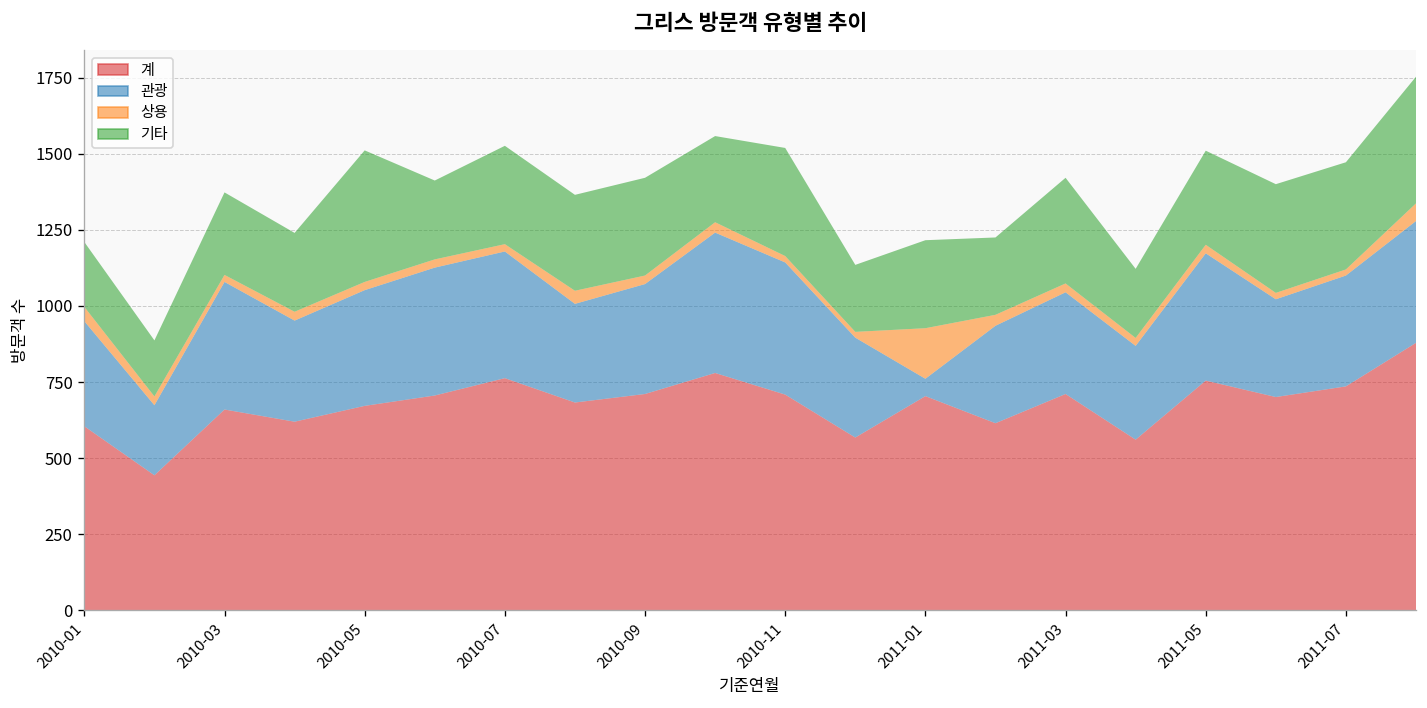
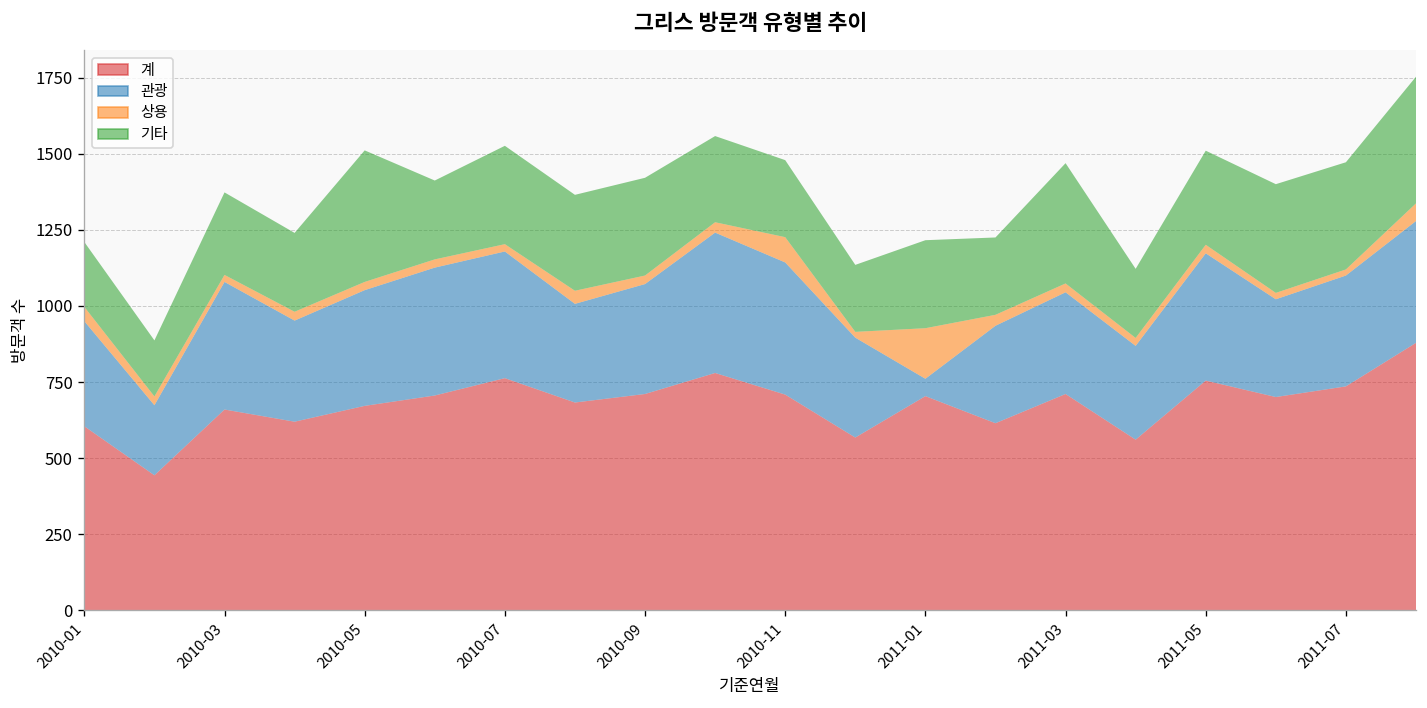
상용, 2010-11: 20 -> 80
기타, 2010-11: 360 -> 250
기타, 2011-03: 350 -> 400
